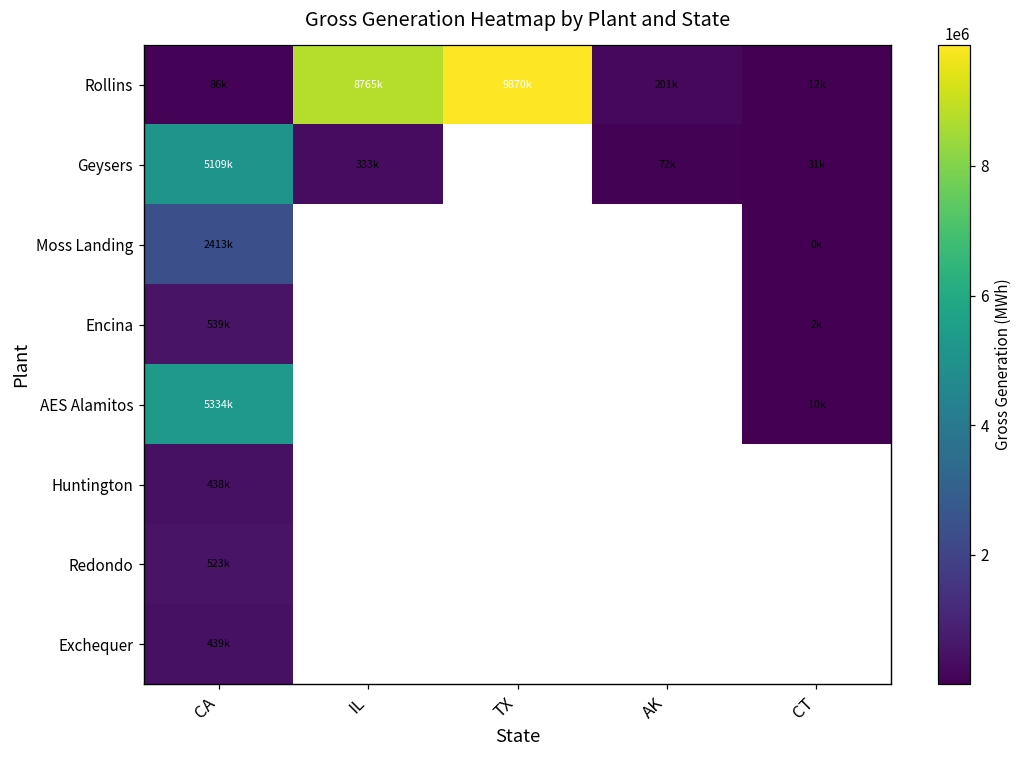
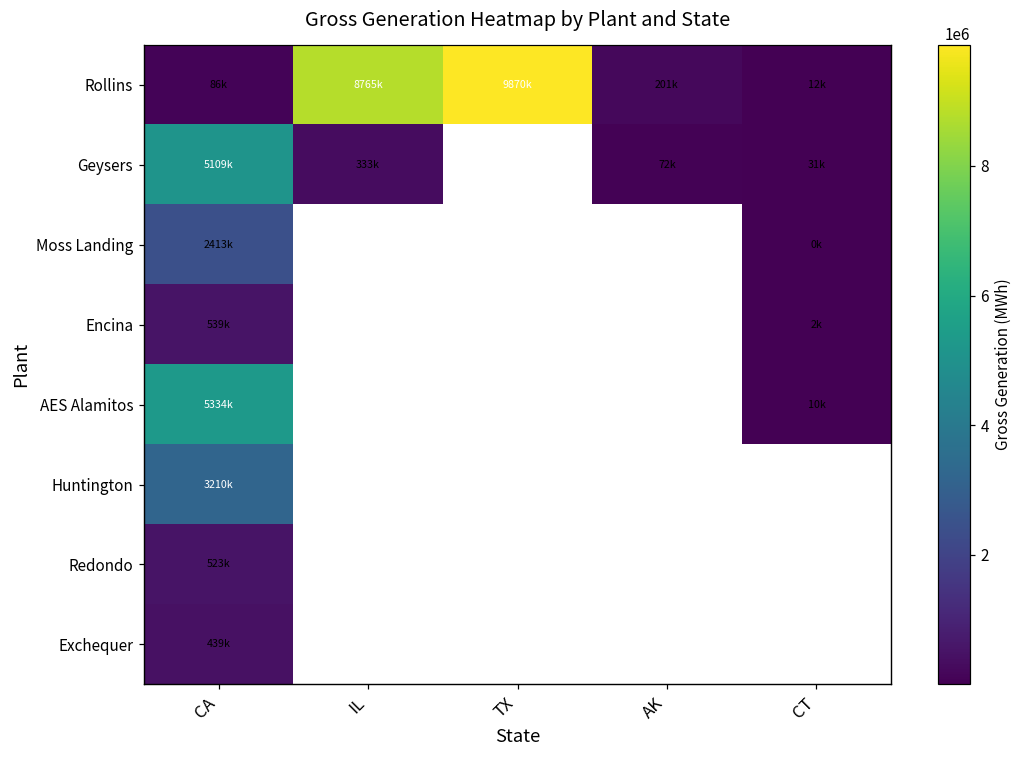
Huntington, CA: 438k -> 3210k
